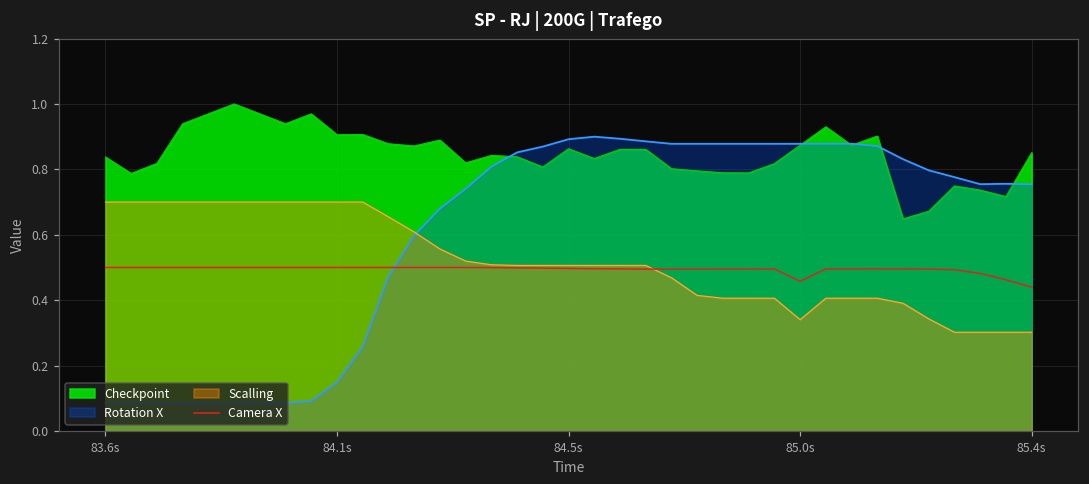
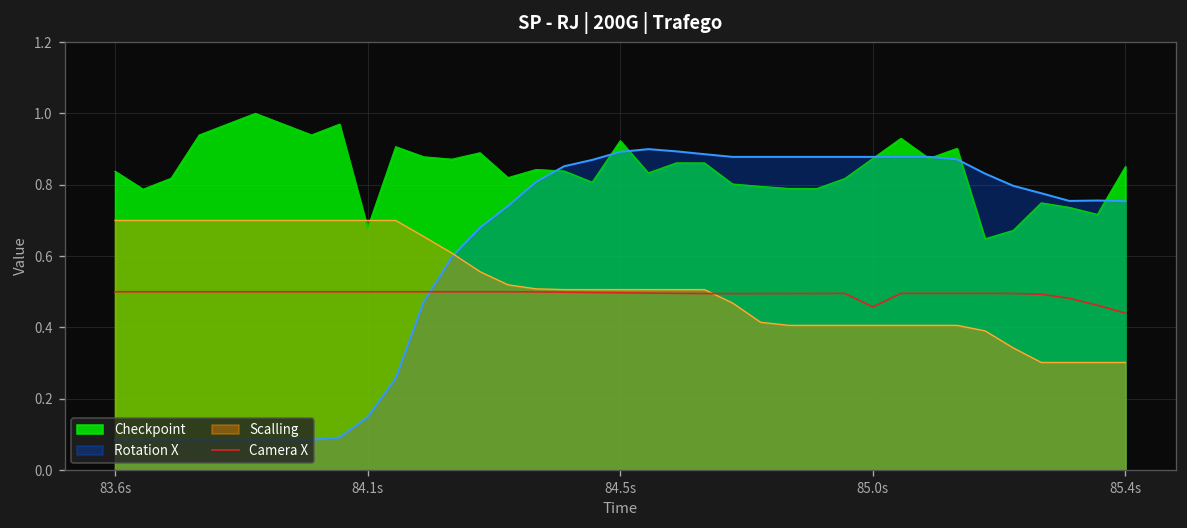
Checkpoint, 84.1s: 0.91 -> 0.68
Checkpoint, 84.5s: 0.86 -> 0.92
Scalling, 85.0s: 0.34 -> 0.41
